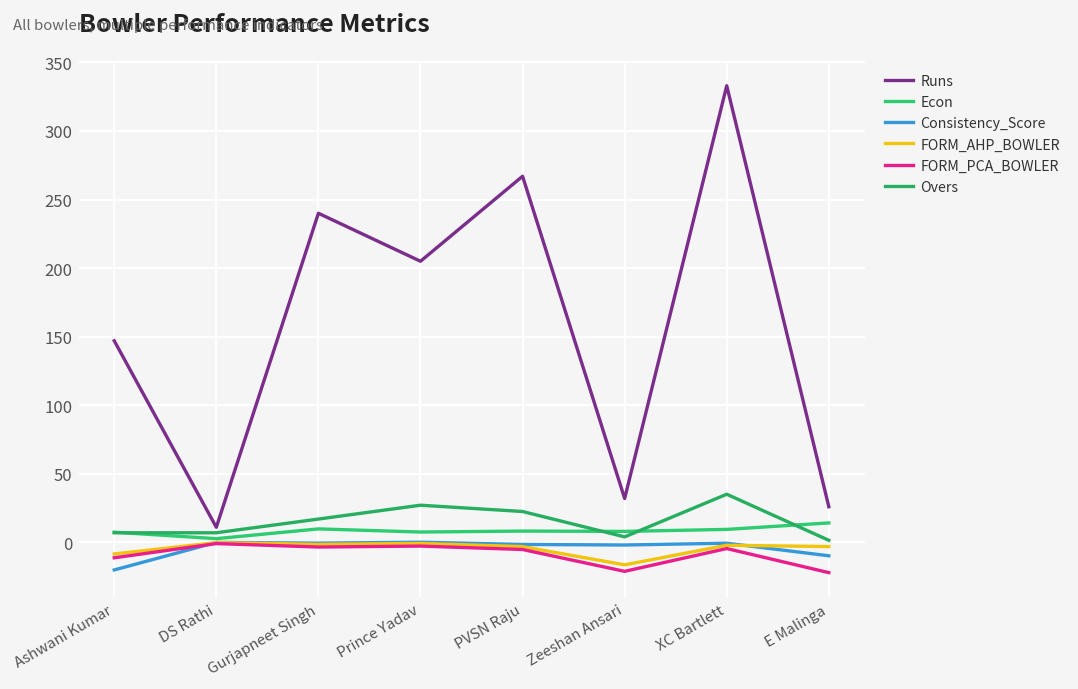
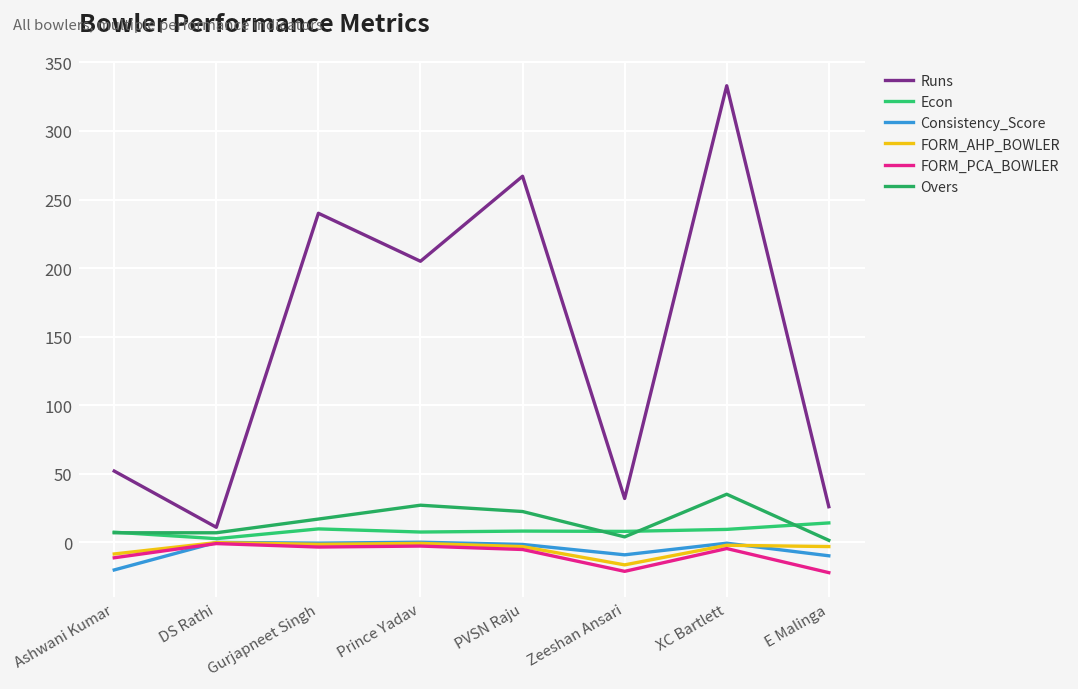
Runs, Ashwani Kumar: 147 -> 52
Consistency_Score, Zeeshan Ansari: -2 -> -9
